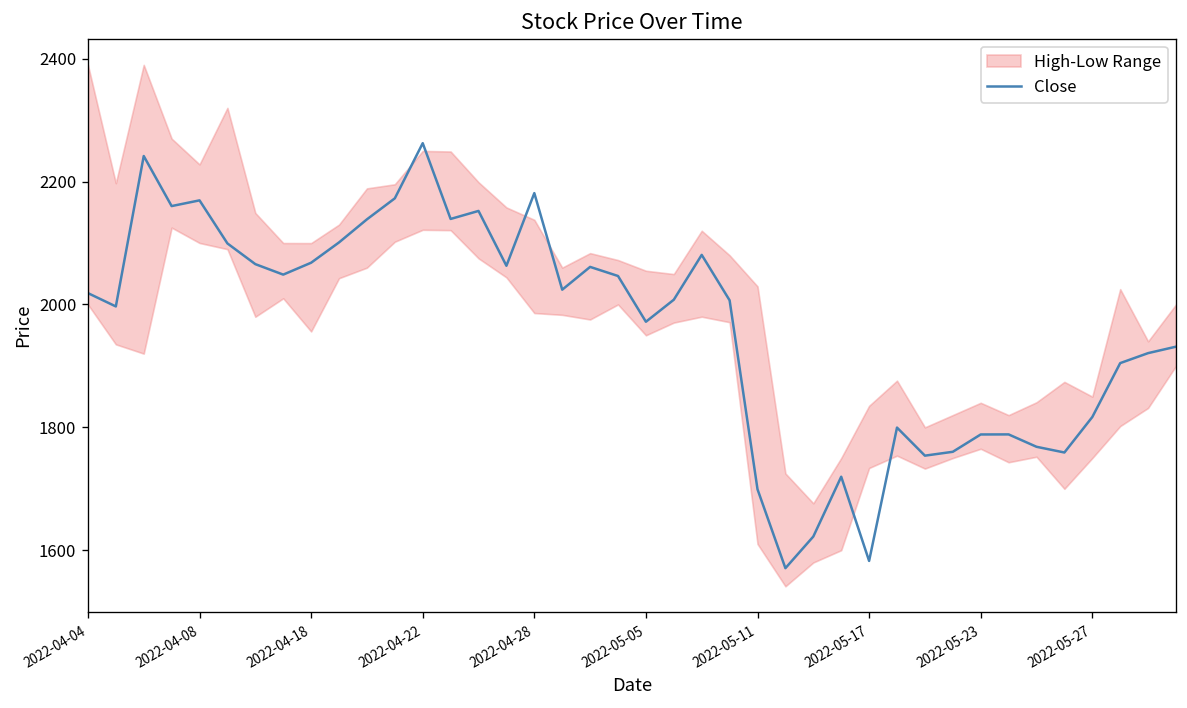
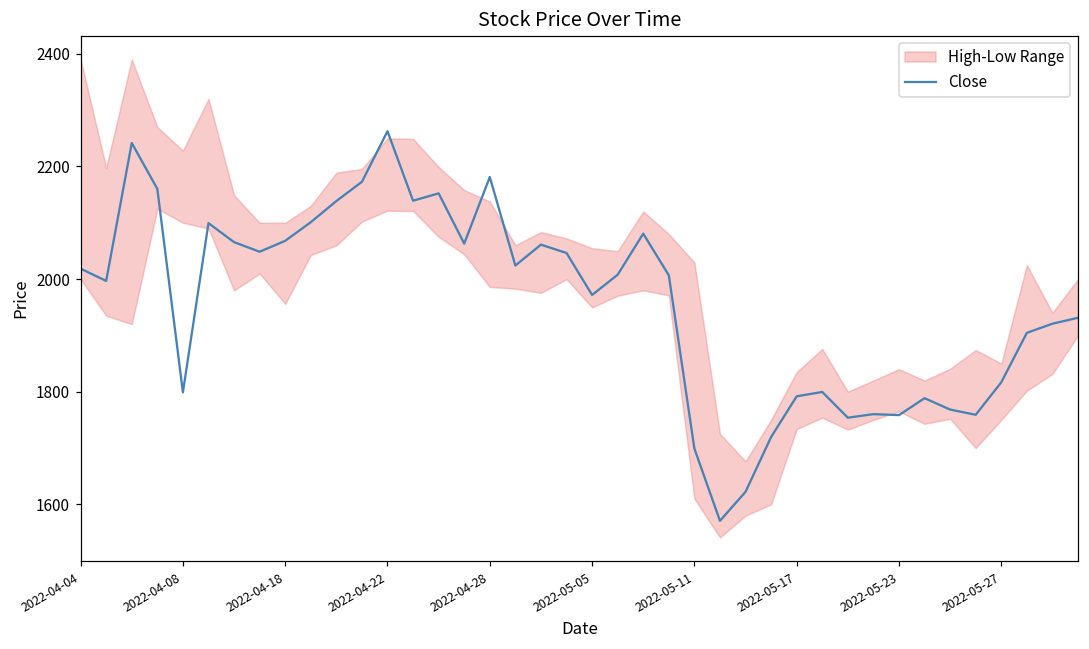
Close, 2022-04-08: 2170 -> 1800
Close, 2022-05-17: 1580 -> 1790
Close, 2022-05-23: 1790 -> 1760
